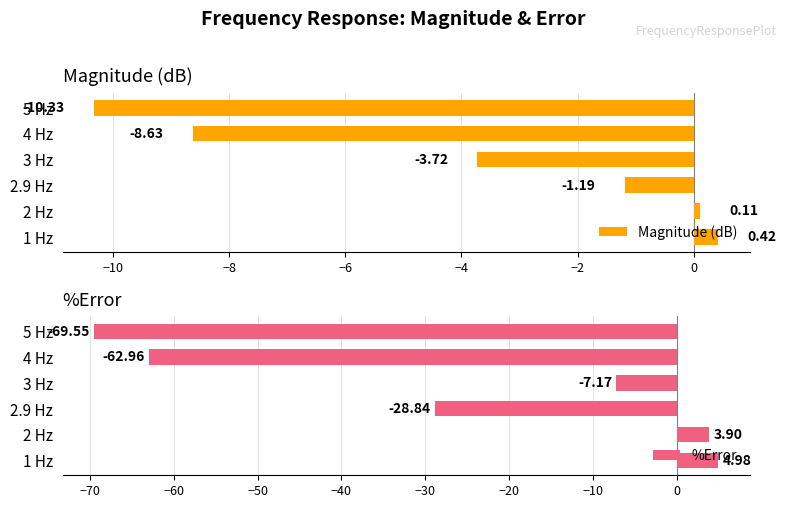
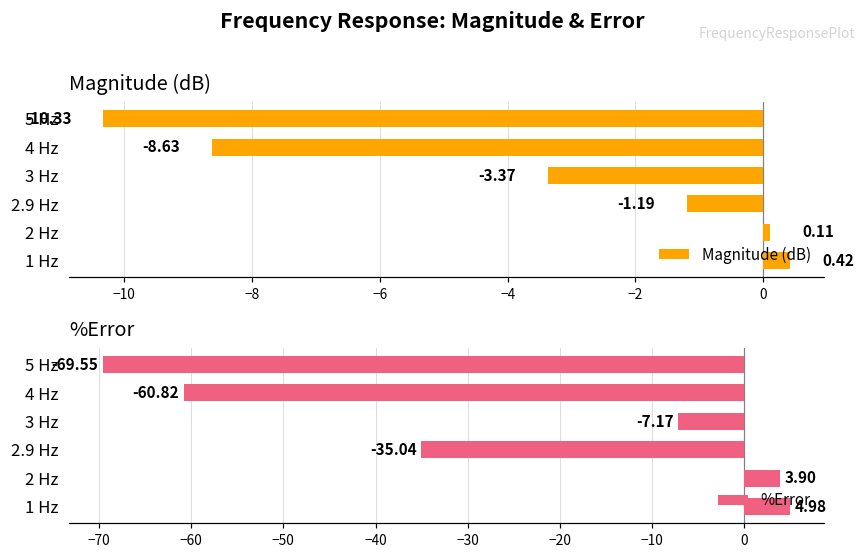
Magnitude (dB), 3 Hz: -3.72 -> -3.37
%Error, 4 Hz: -62.96 -> -60.82
%Error, 2.9 Hz: -28.84 -> -35.04
